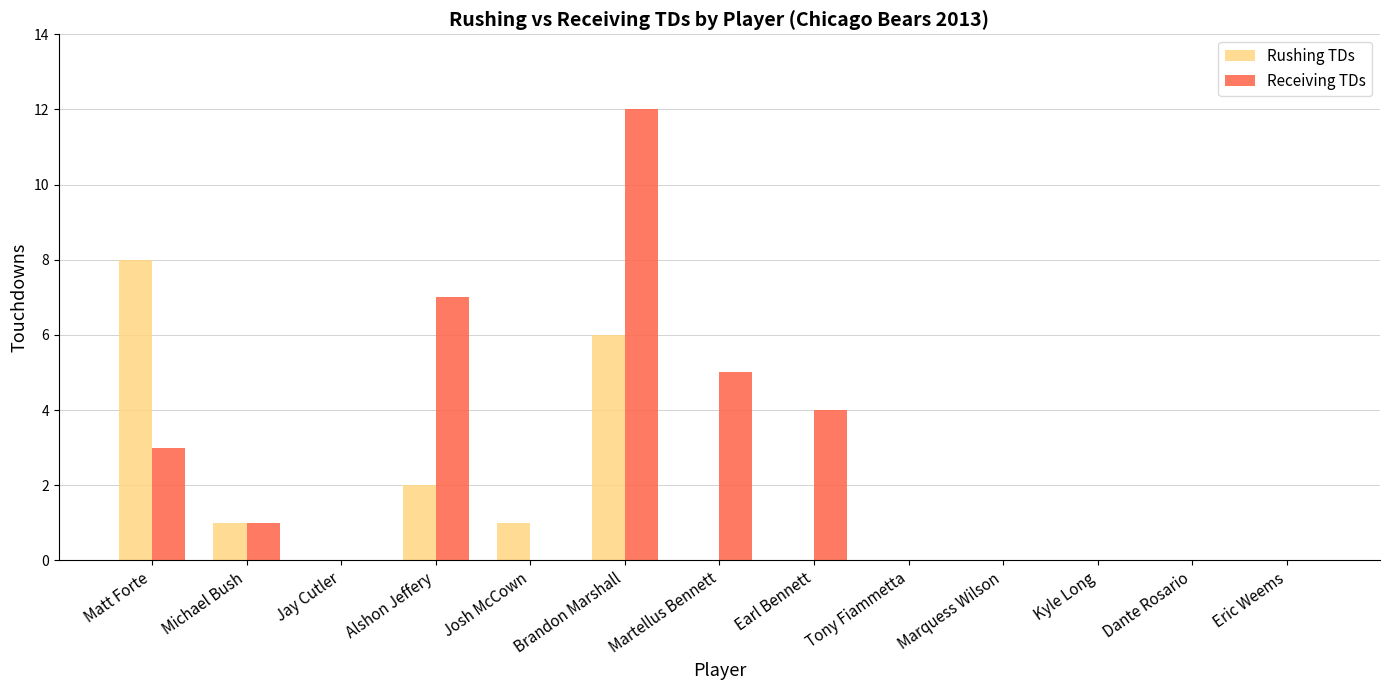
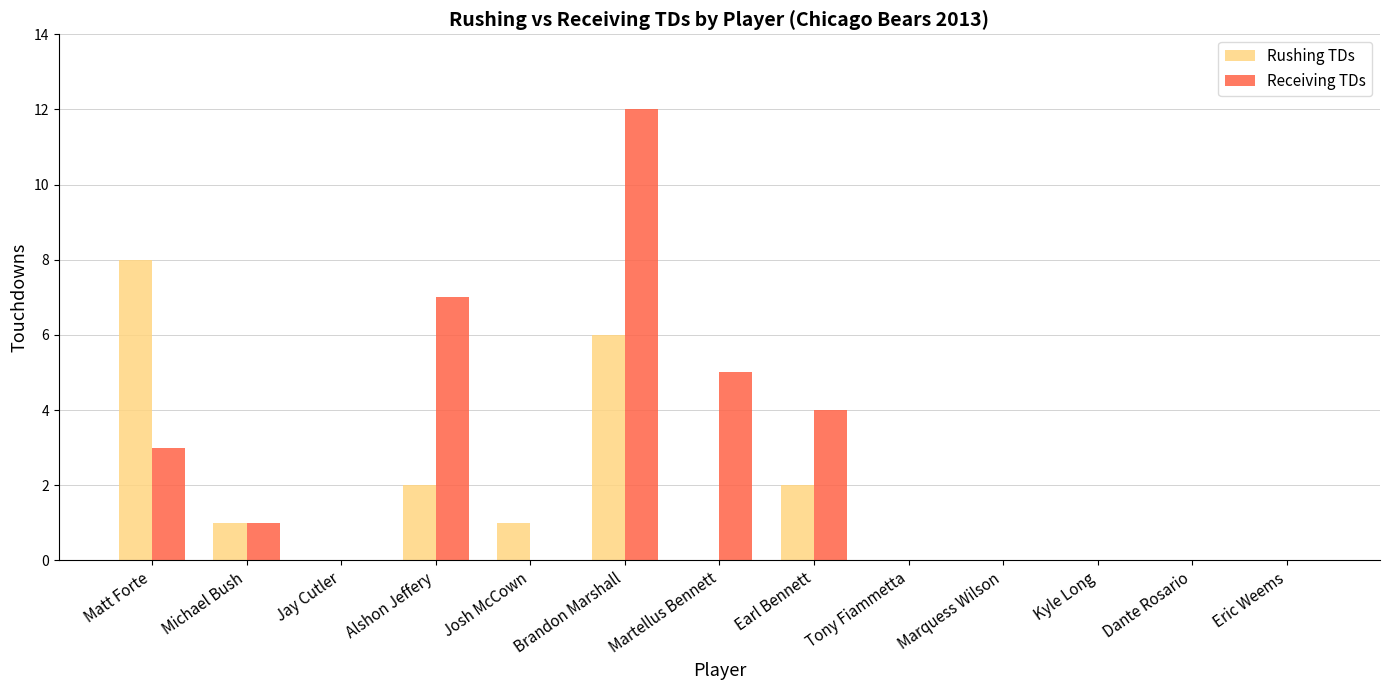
Rushing TDs, Earl Bennett: 0 -> 2
